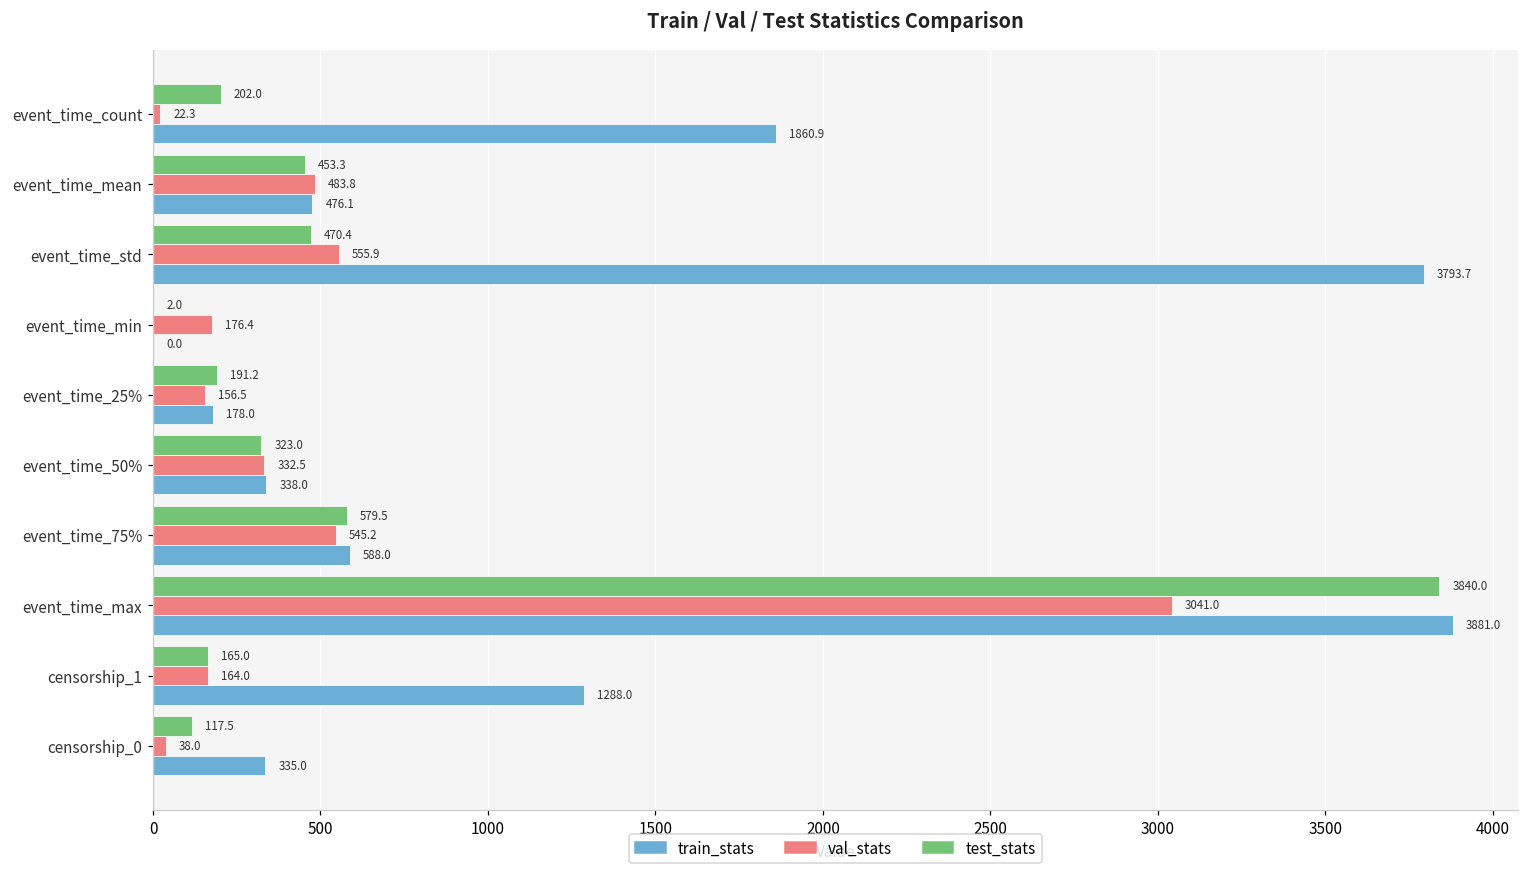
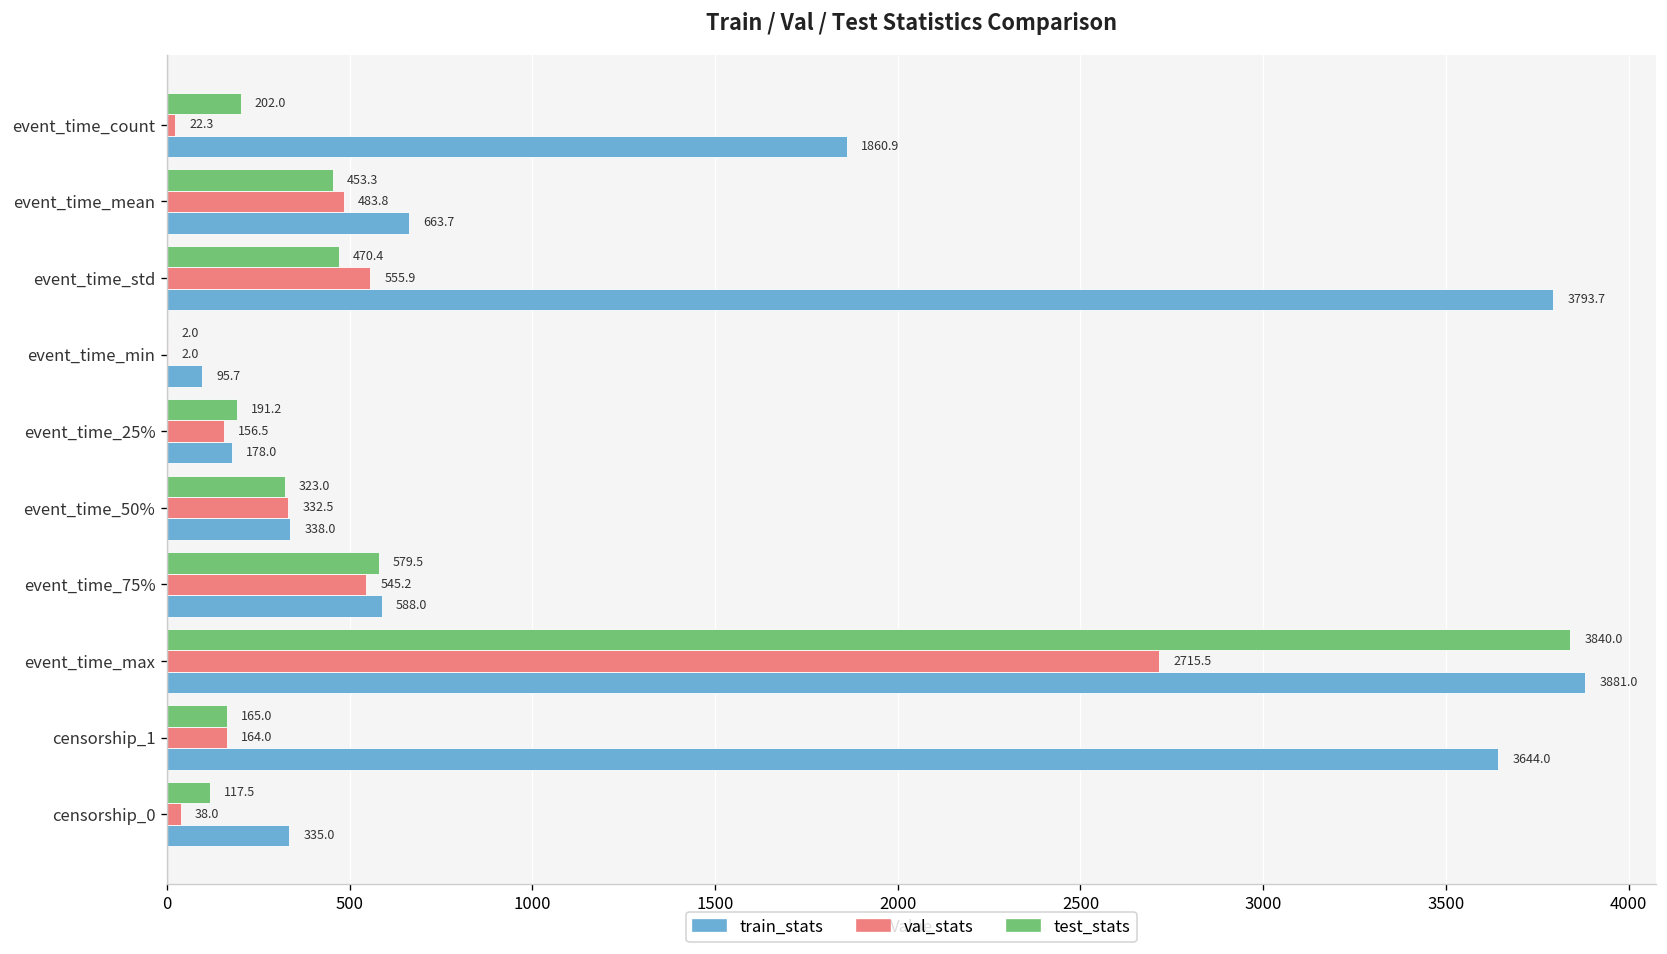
train_stats, event_time_mean: 476.1 -> 663.7
val_stats, event_time_min: 176.4 -> 2.0
train_stats, event_time_min: 0.0 -> 95.7
val_stats, event_time_max: 3041.0 -> 2715.5
train_stats, censorship_1: 1288.0 -> 3644.0
